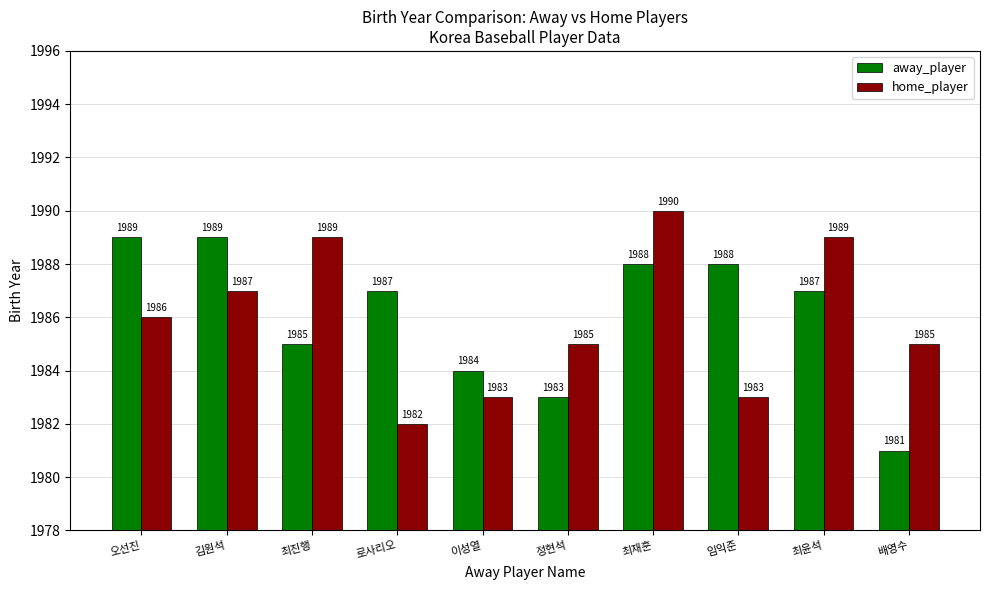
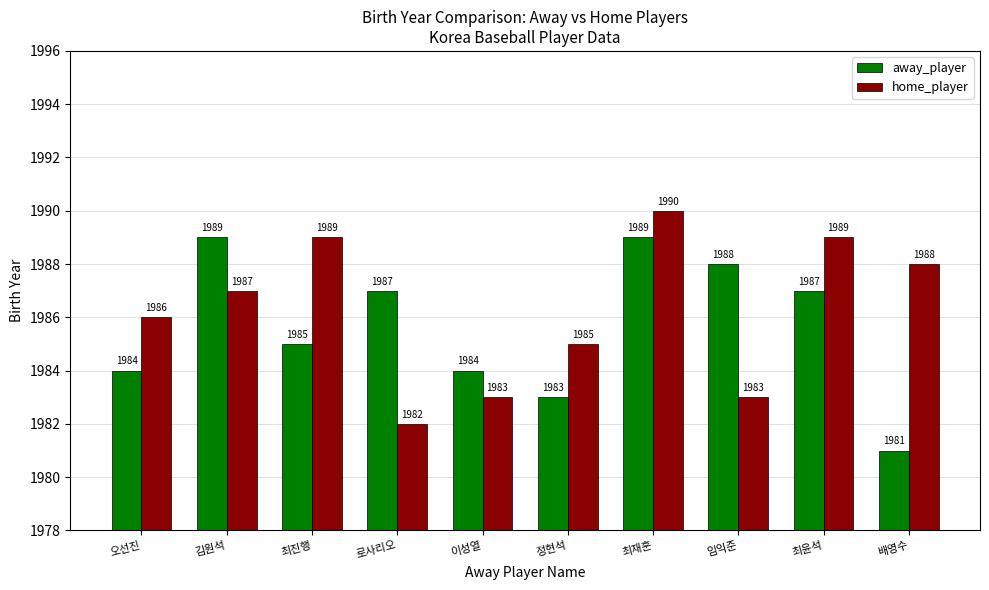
away_player, 오선진: 1989 -> 1984
away_player, 최재훈: 1988 -> 1989
home_player, 배영수: 1985 -> 1988
